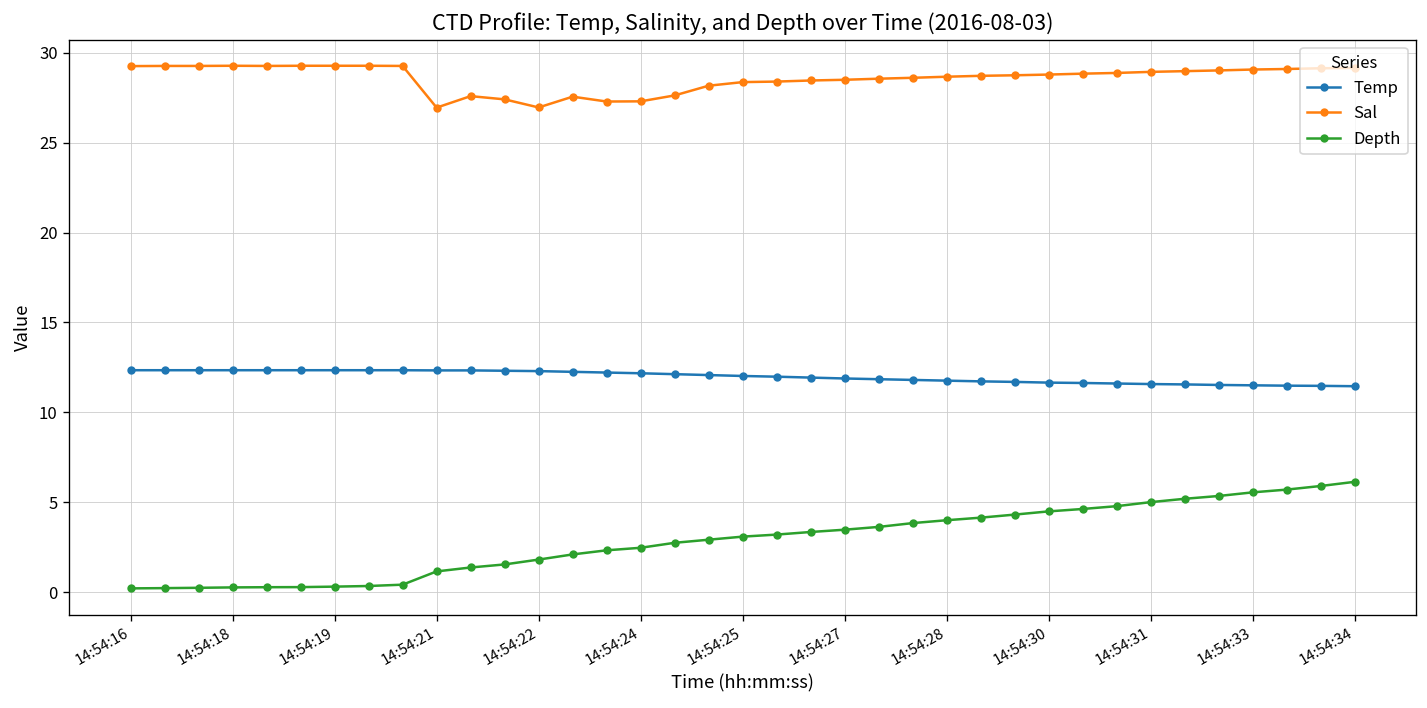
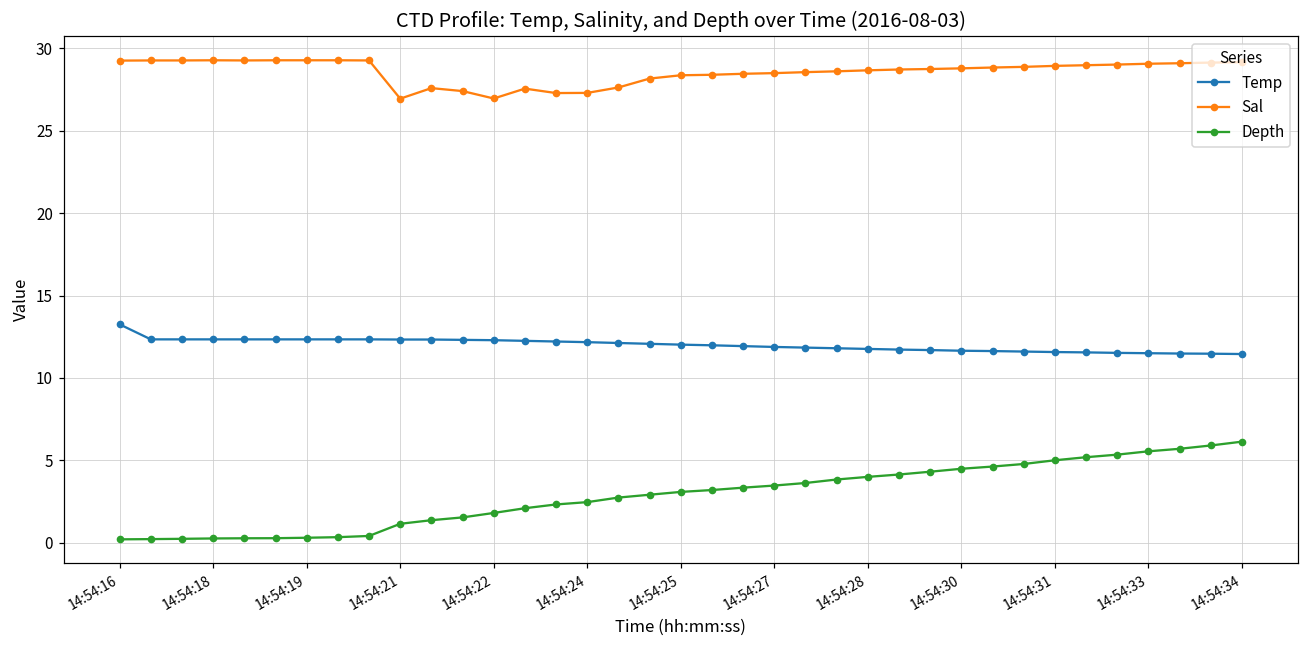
Temp, 14:54:16: 12.3 -> 13.3
